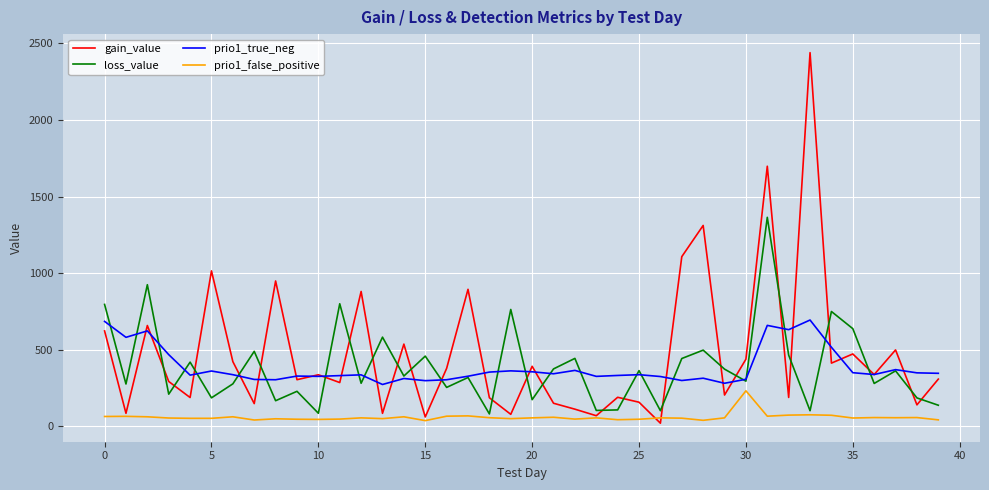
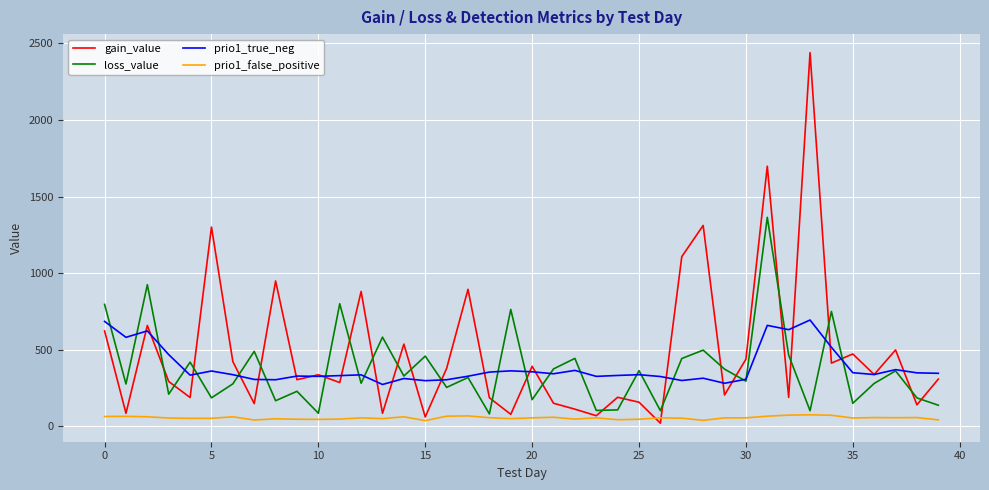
gain_value, 5: 1010 -> 1300
prio1_false_positive, 30: 230 -> 60
loss_value, 35: 640 -> 150
